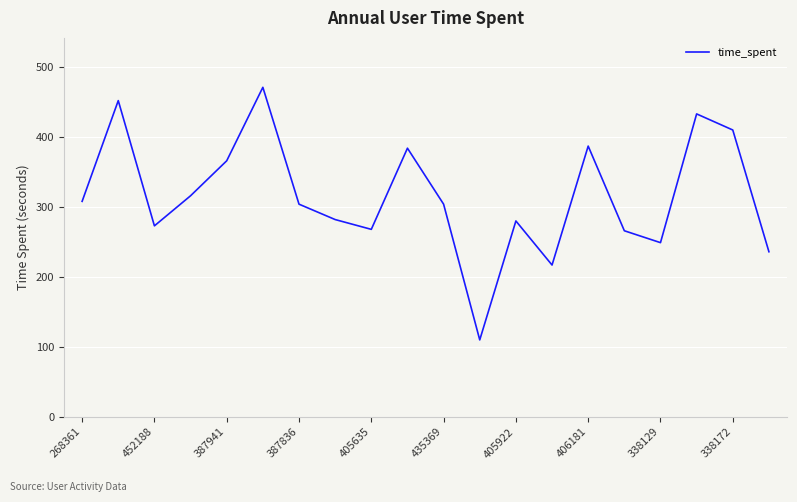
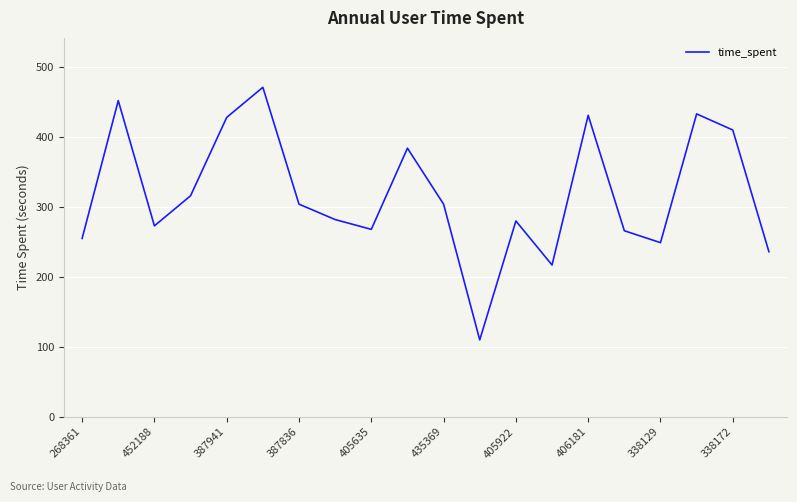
268361: 310 -> 260
387941: 370 -> 430
406181: 390 -> 430
